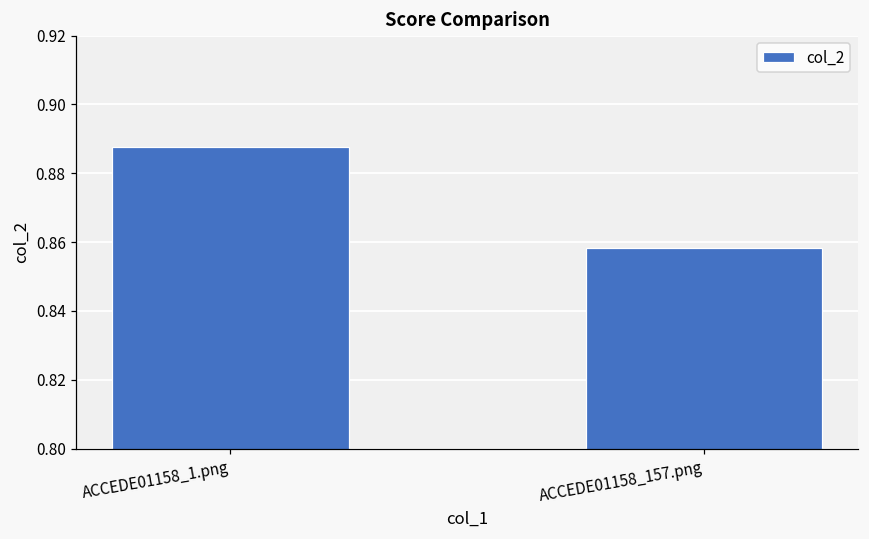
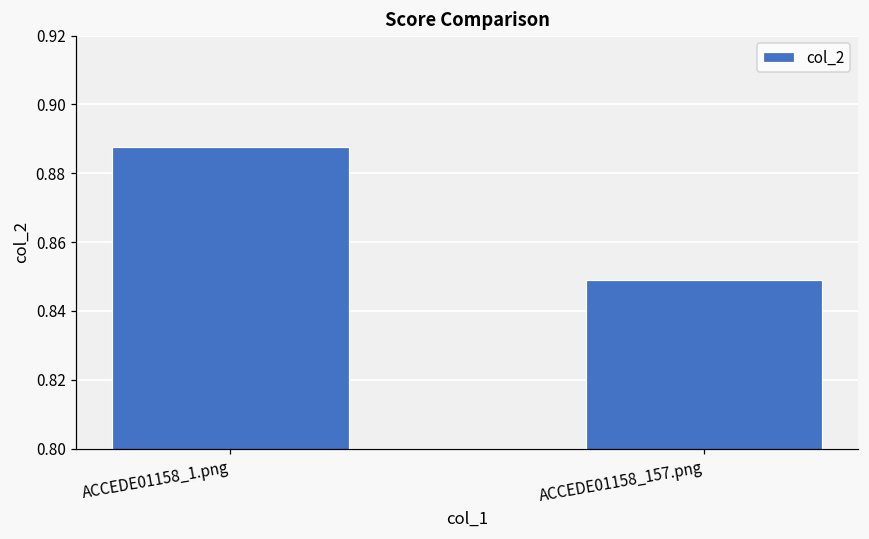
ACCEDE01158_157.png: 0.858 -> 0.849
